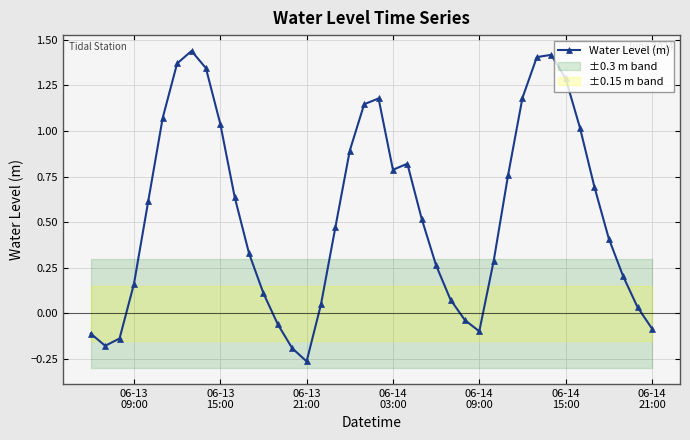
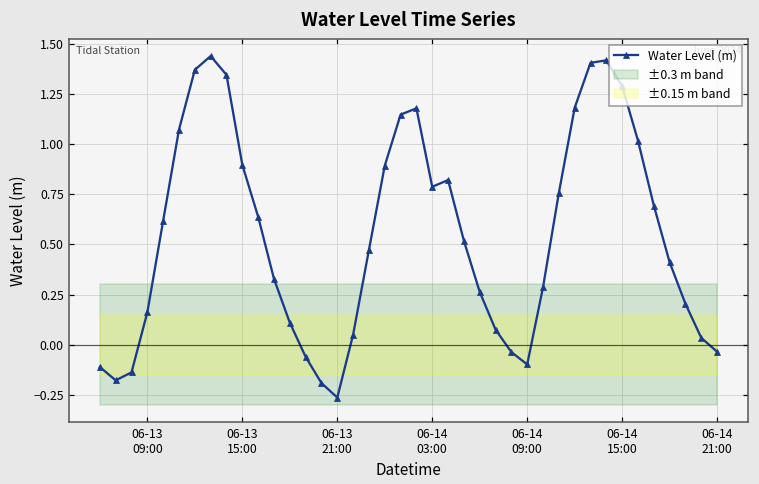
Water Level (m), 06-13 15:00: 1.04 -> 0.90
Water Level (m), 06-14 21:00: -0.08 -> -0.04
